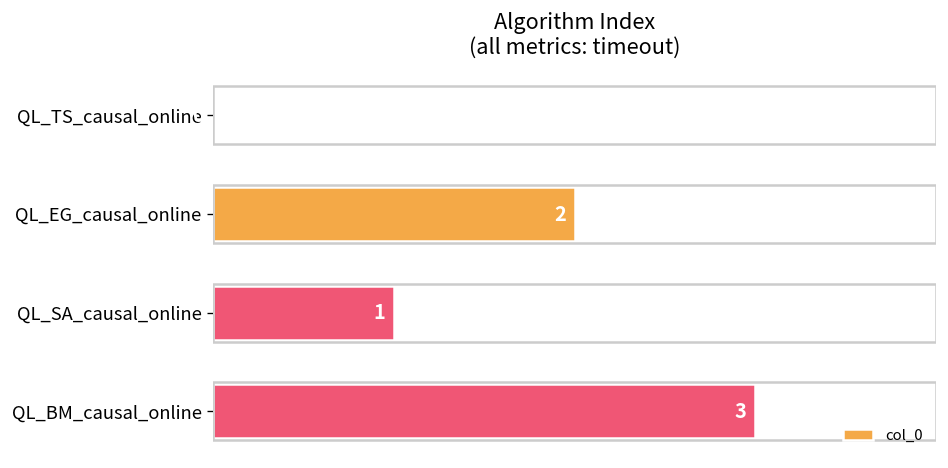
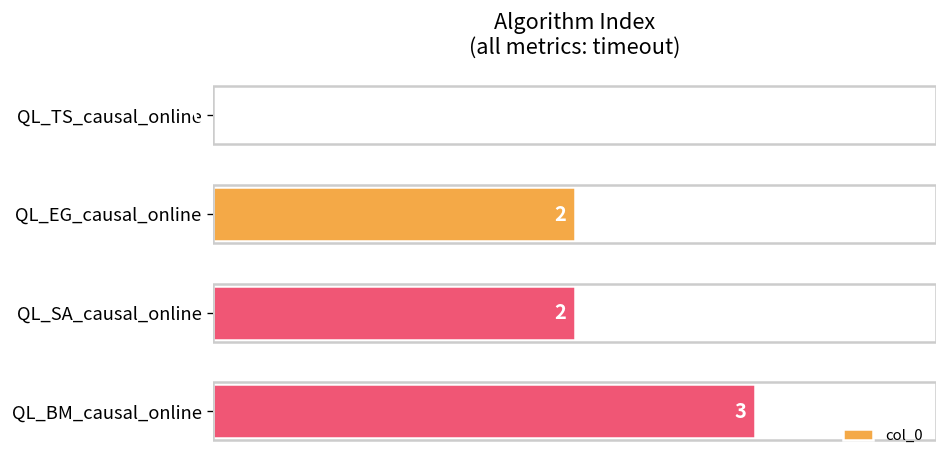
QL_SA_causal_online: 1 -> 2
